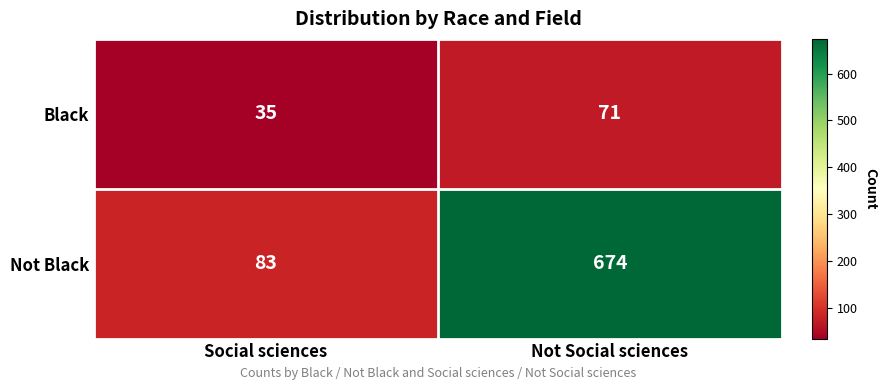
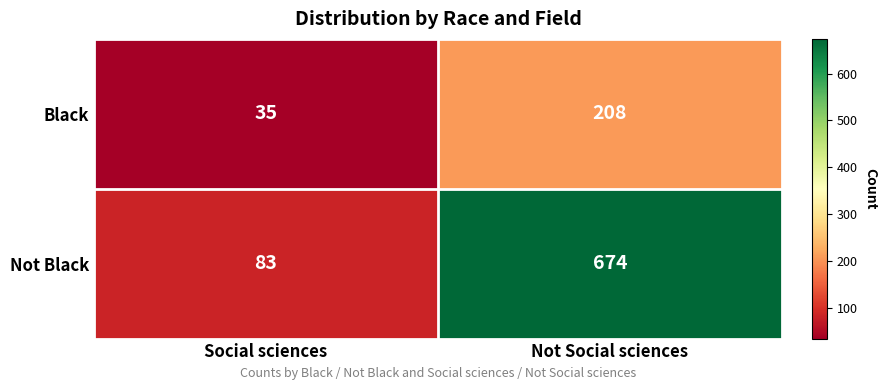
Black, Not Social sciences: 71 -> 208
